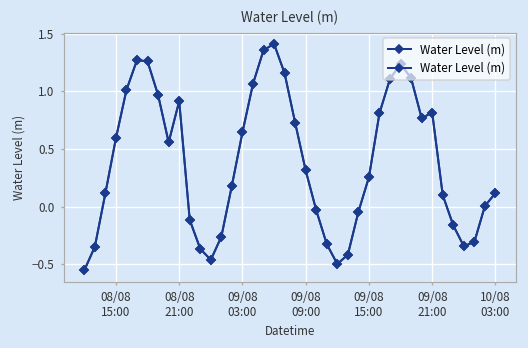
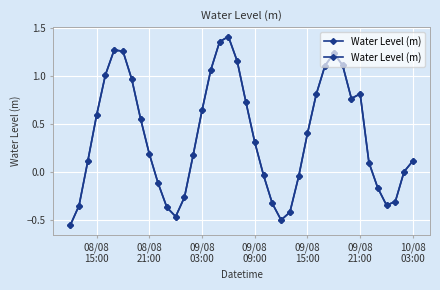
08/08 21:00: 0.9 -> 0.2
09/08 15:00: 0.3 -> 0.4
